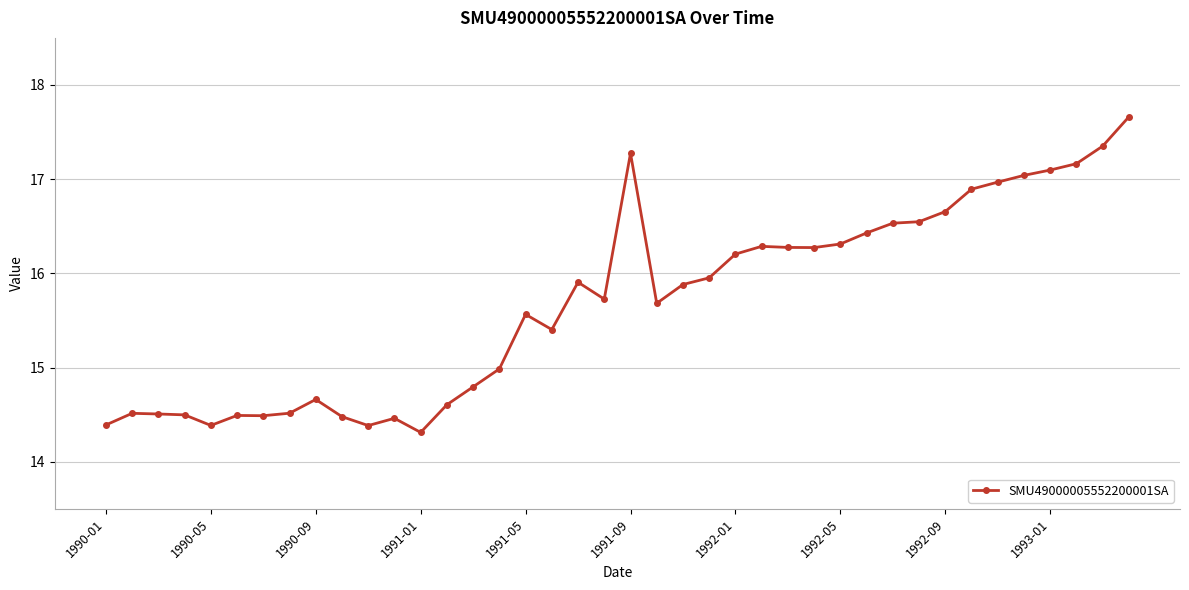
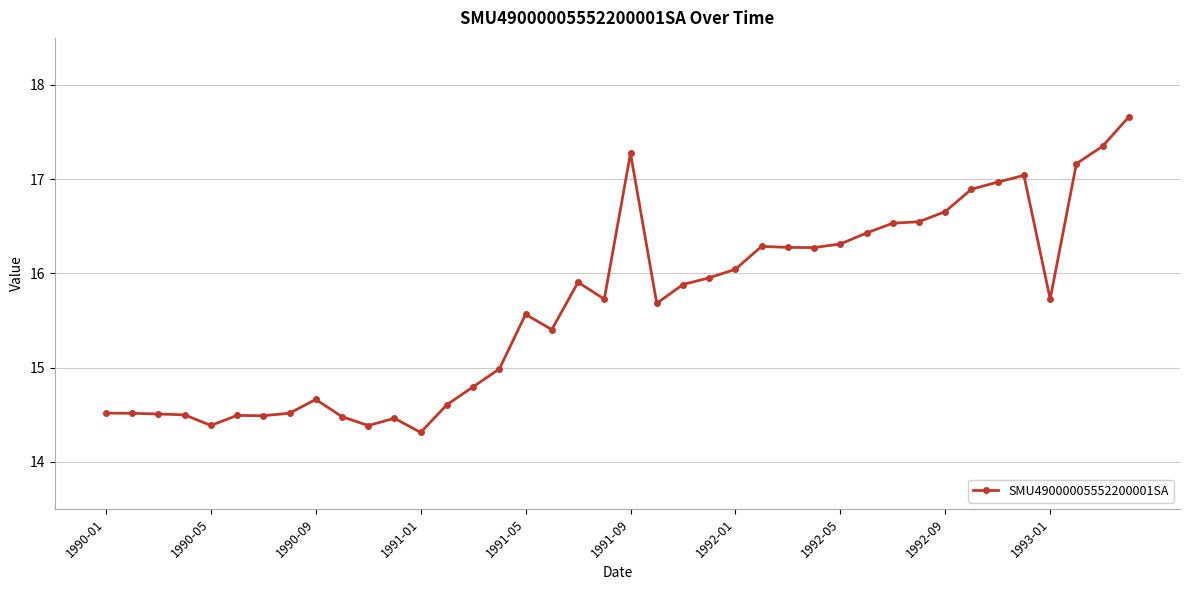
1990-01: 14.4 -> 14.5
1992-01: 16.2 -> 16.0
1993-01: 17.1 -> 15.7
